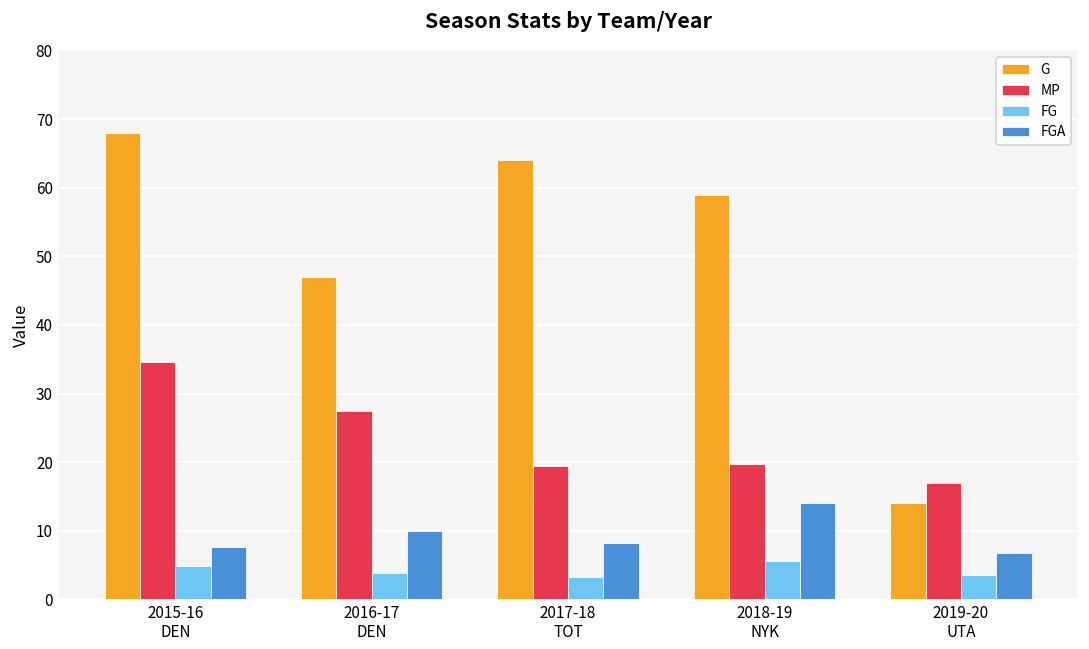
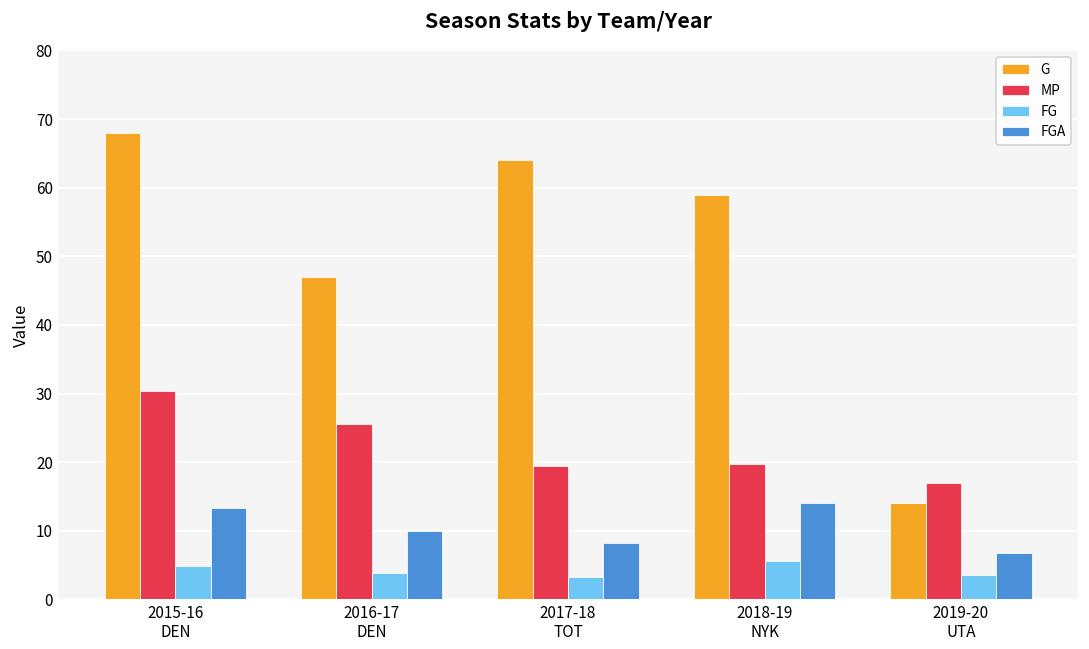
MP, 2015-16 DEN: 35 -> 30
FGA, 2015-16 DEN: 8 -> 13
MP, 2016-17 DEN: 28 -> 26
